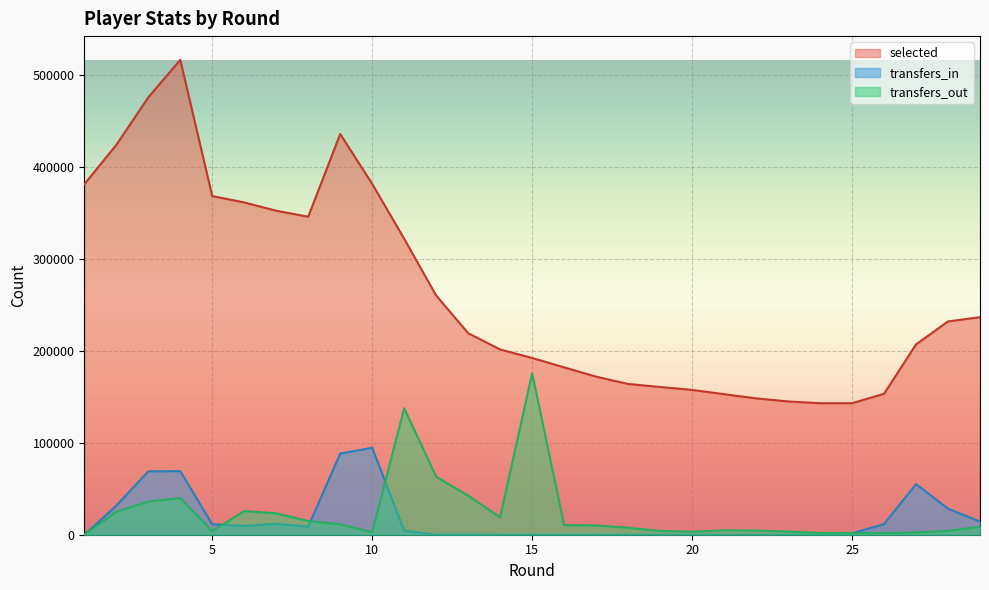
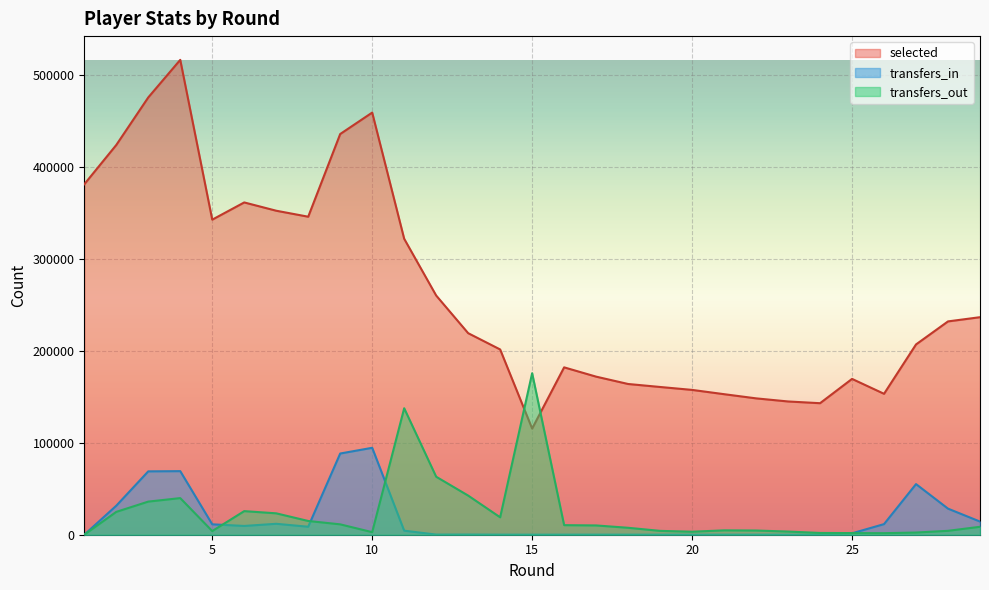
selected, 5: 370000 -> 340000
selected, 10: 380000 -> 460000
selected, 15: 190000 -> 120000
selected, 25: 140000 -> 170000
